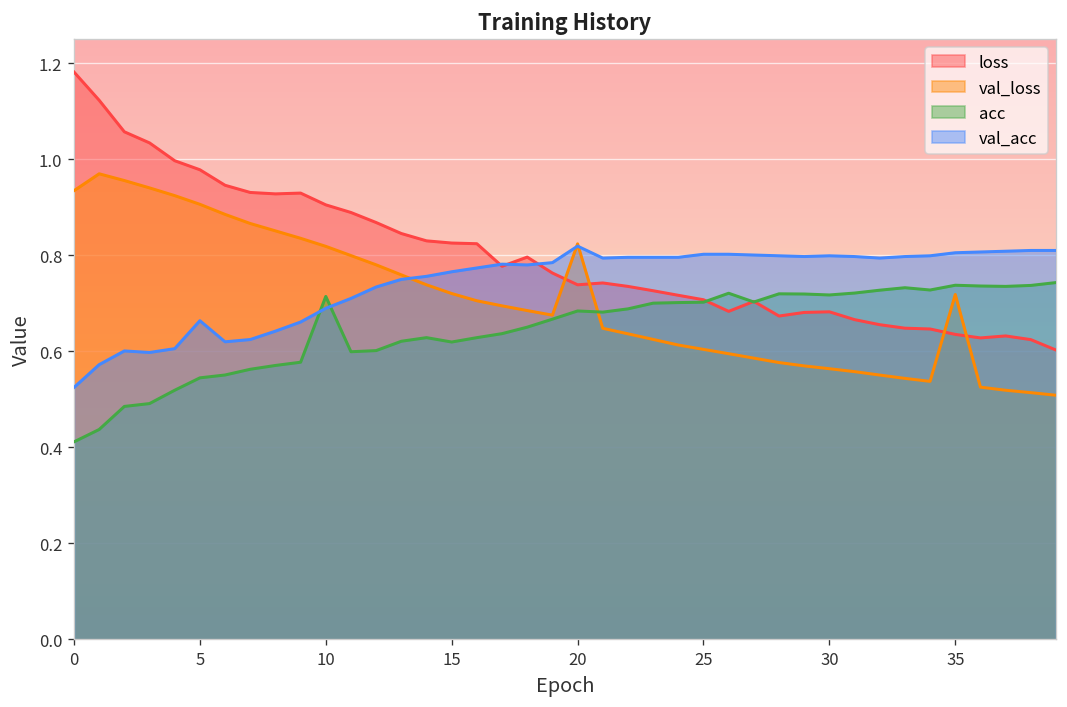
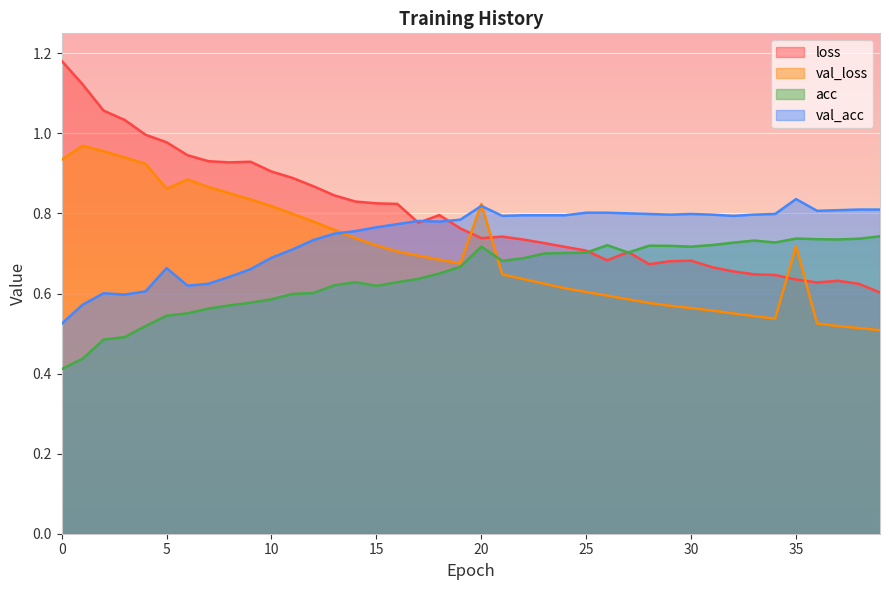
val_loss, 5: 0.91 -> 0.86
acc, 10: 0.71 -> 0.59
acc, 20: 0.68 -> 0.72
val_acc, 35: 0.81 -> 0.84
